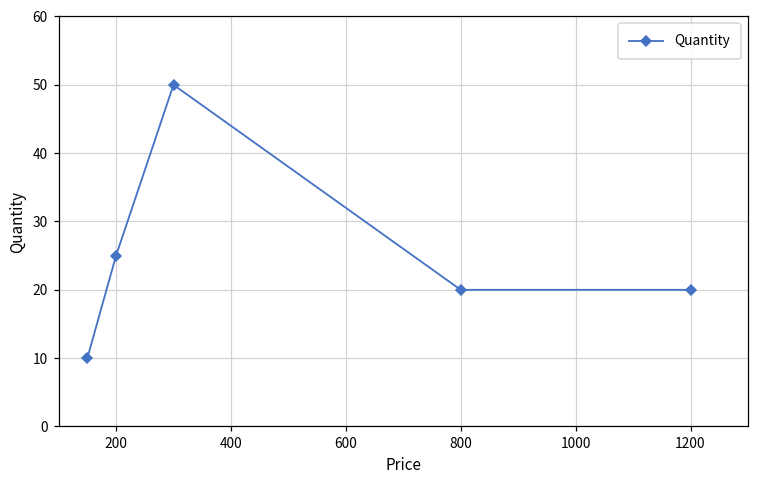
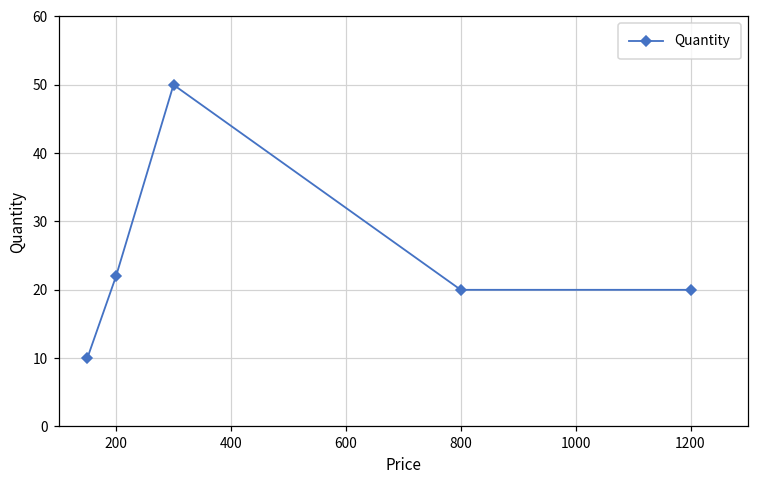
200: 25 -> 22
